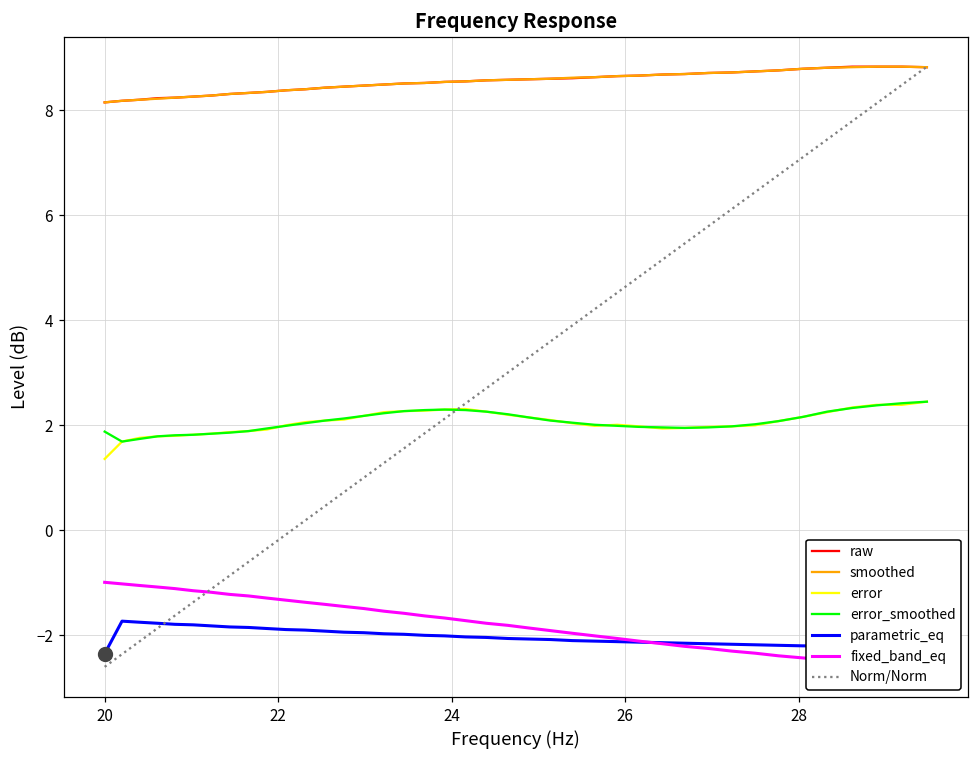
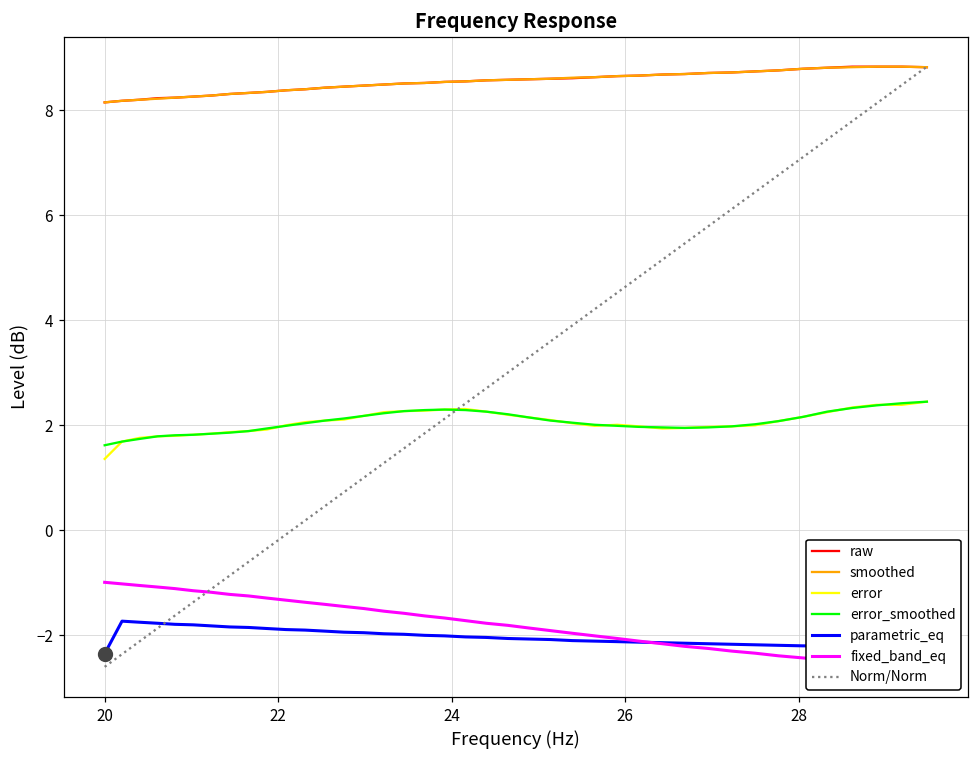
error_smoothed, 20: 1.9 -> 1.6
